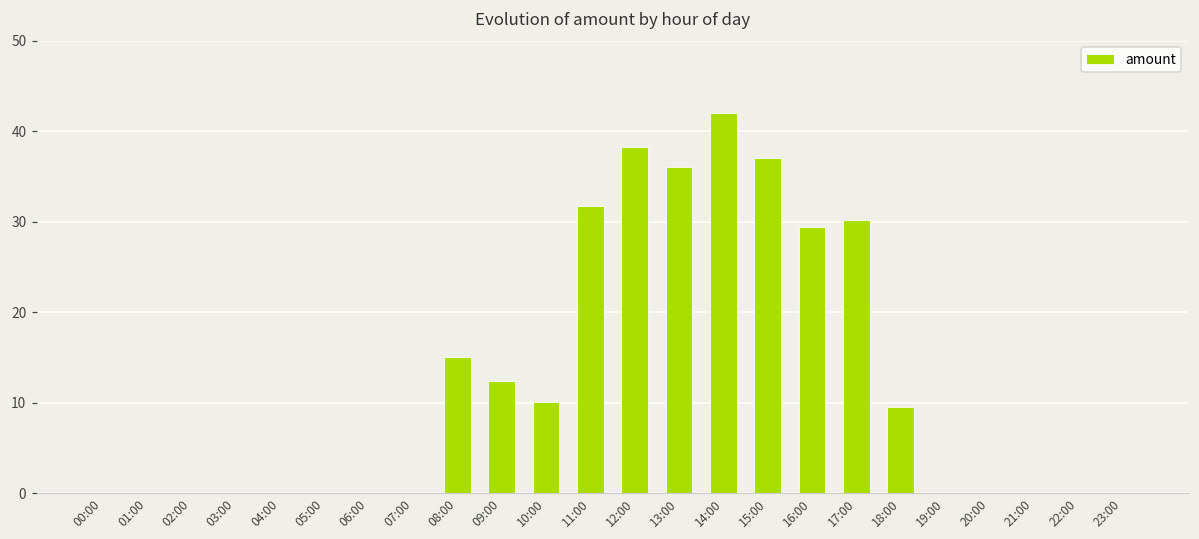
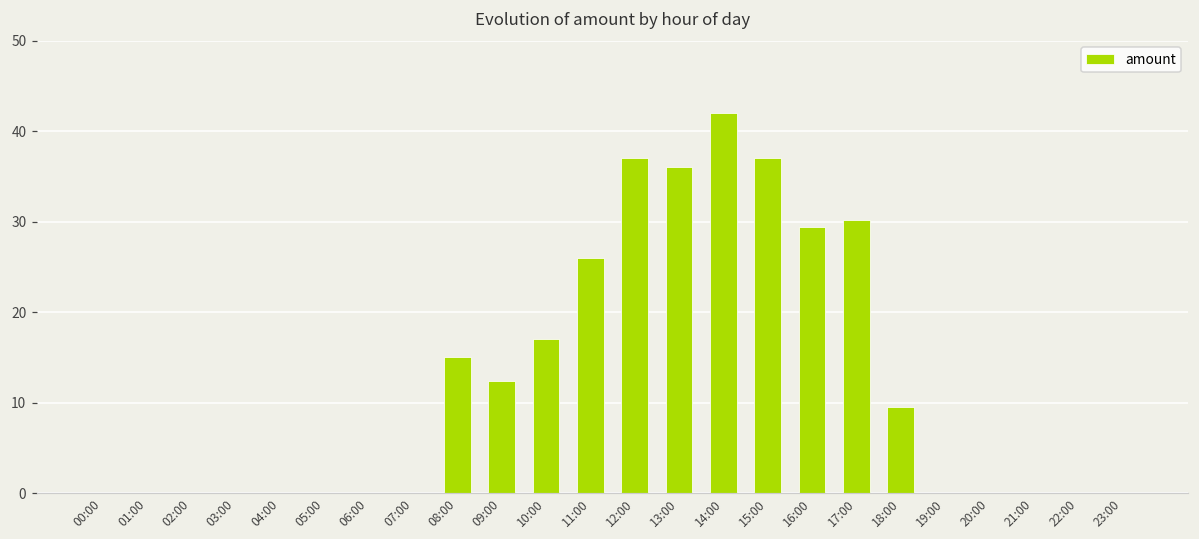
10:00: 10 -> 17
11:00: 32 -> 26
12:00: 38 -> 37
